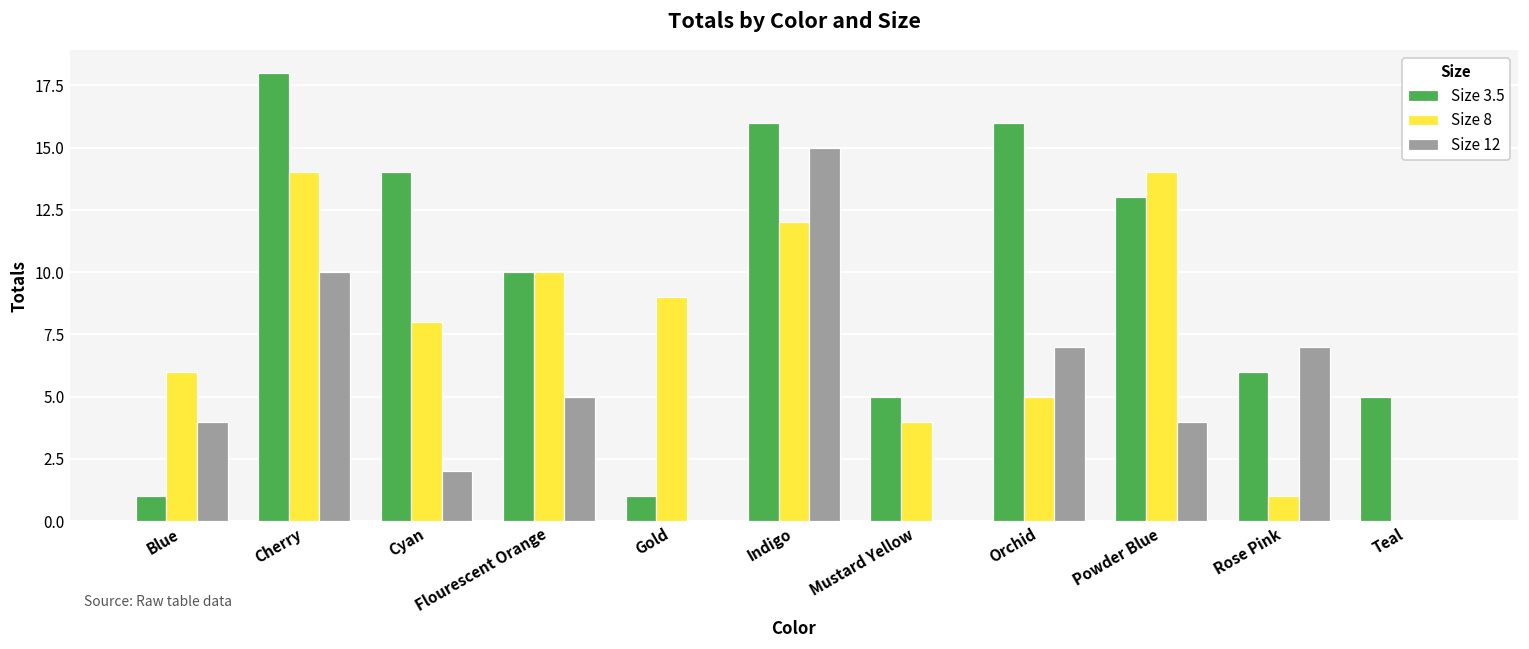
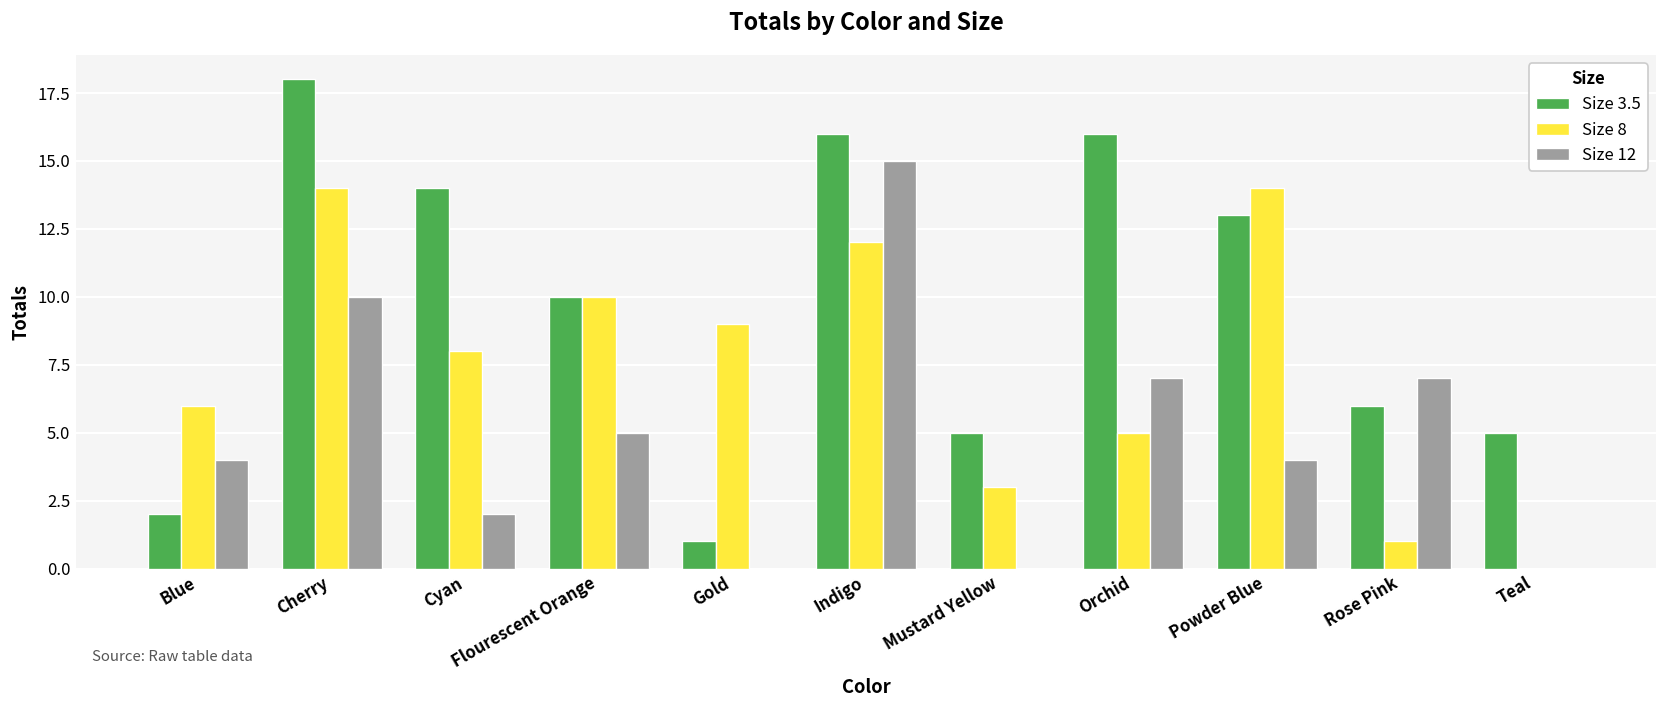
Size 3.5, Blue: 1 -> 2
Size 8, Mustard Yellow: 4 -> 3
